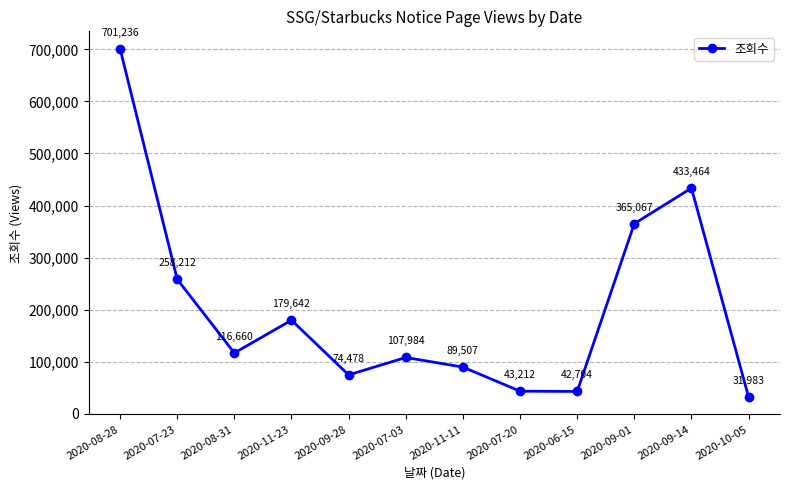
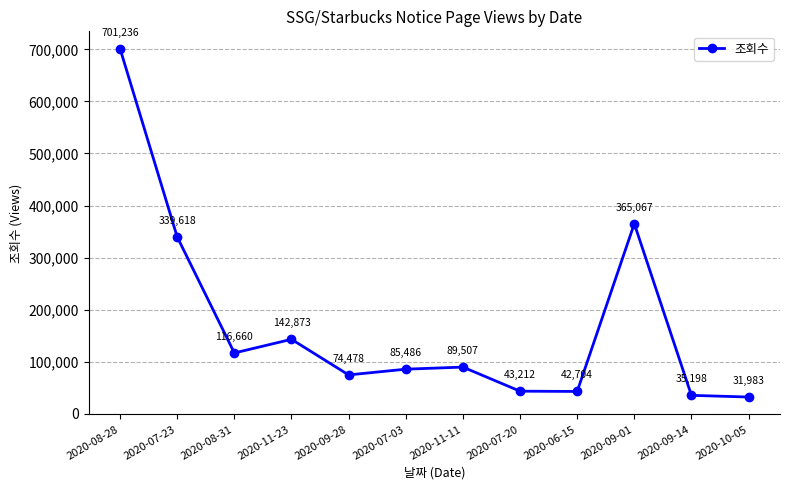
2020-07-23: 258,212 -> 339,618
2020-11-23: 179,642 -> 142,873
2020-07-03: 107,984 -> 85,486
2020-09-14: 433,464 -> 35,198
